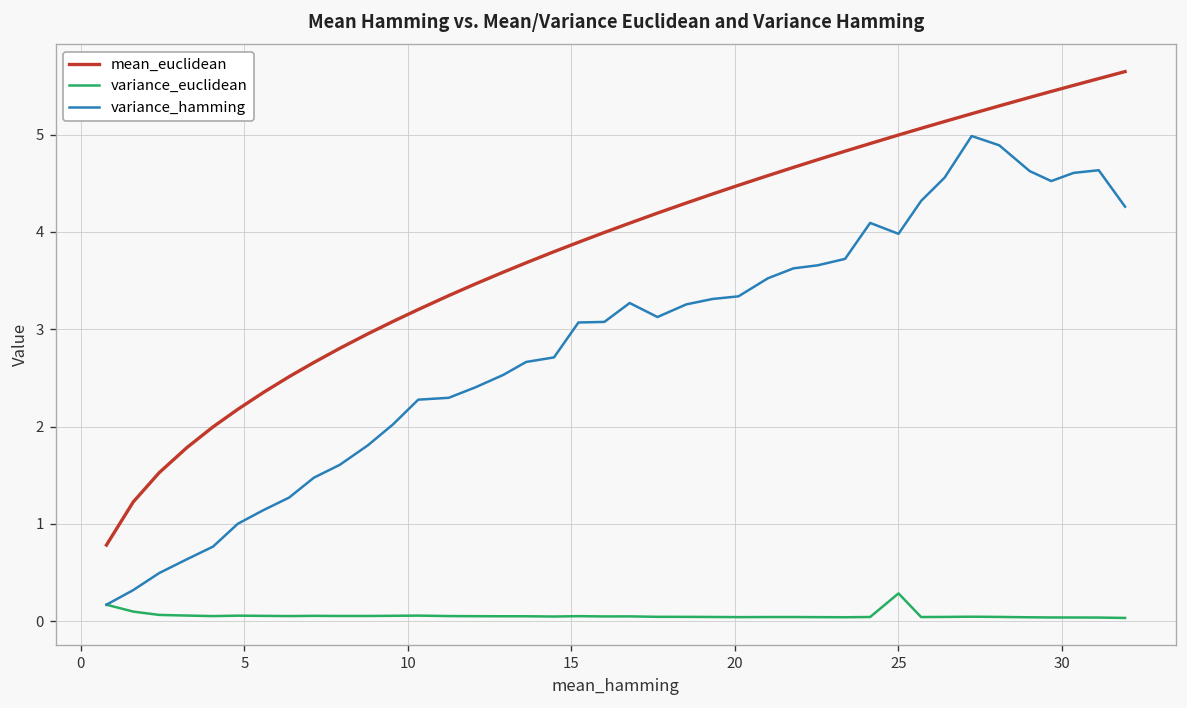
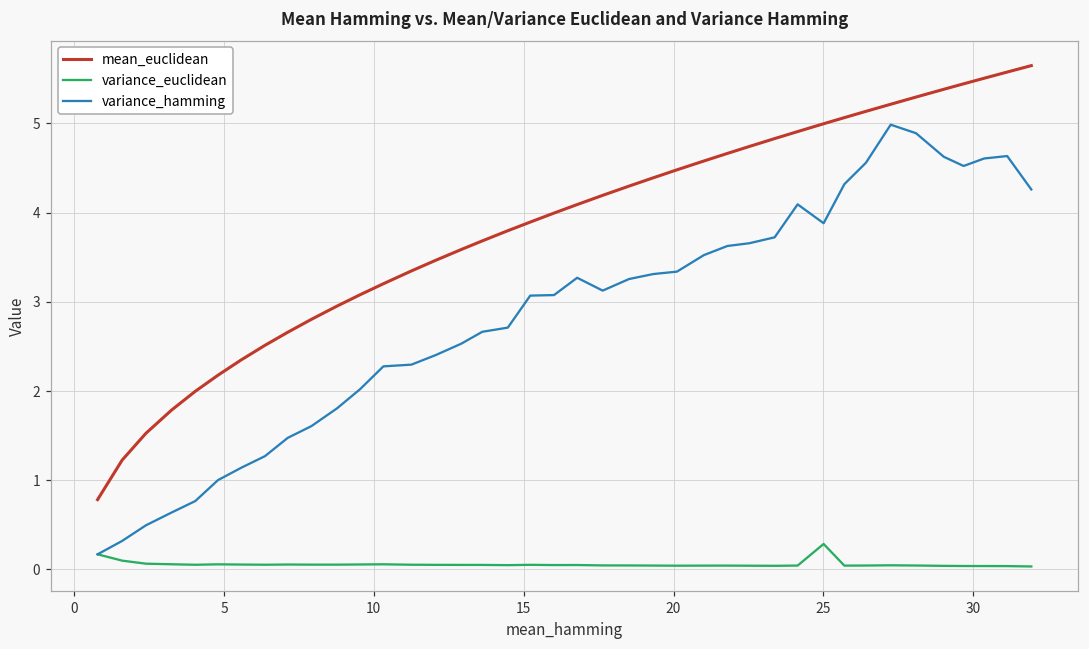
variance_hamming, 25: 4.0 -> 3.9
